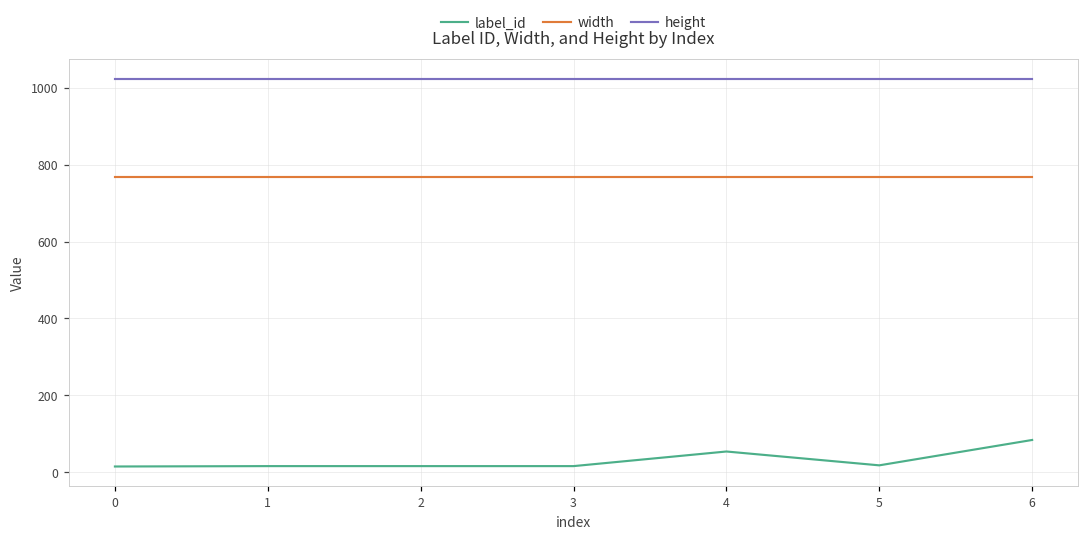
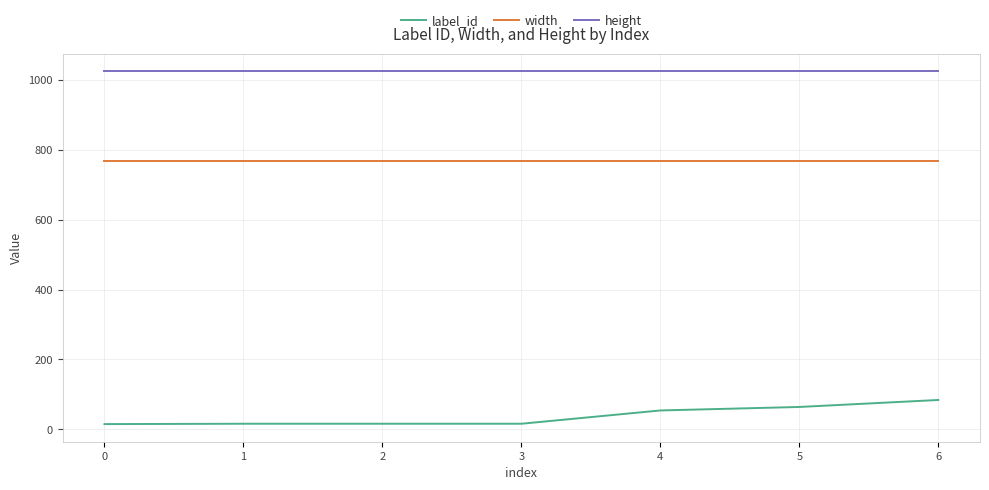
label_id, 5: 20 -> 60
